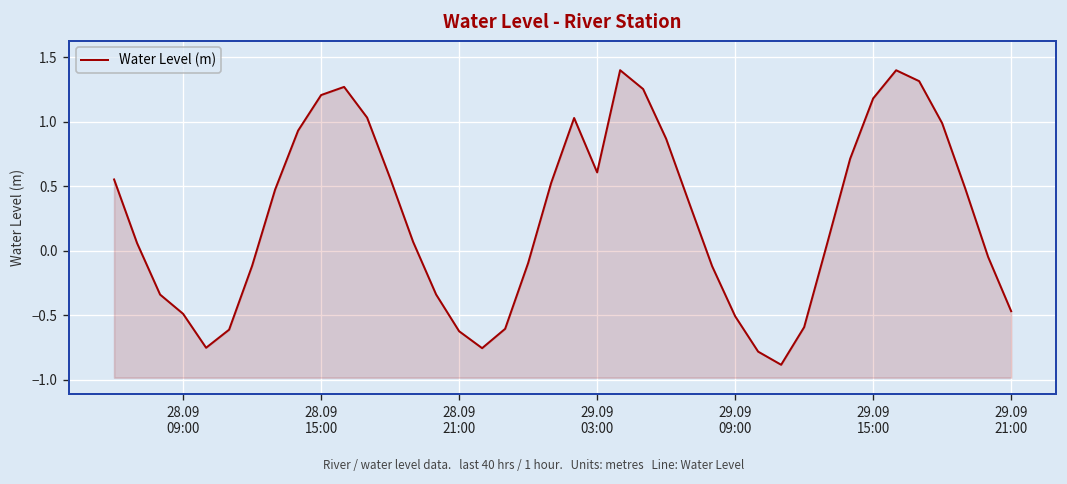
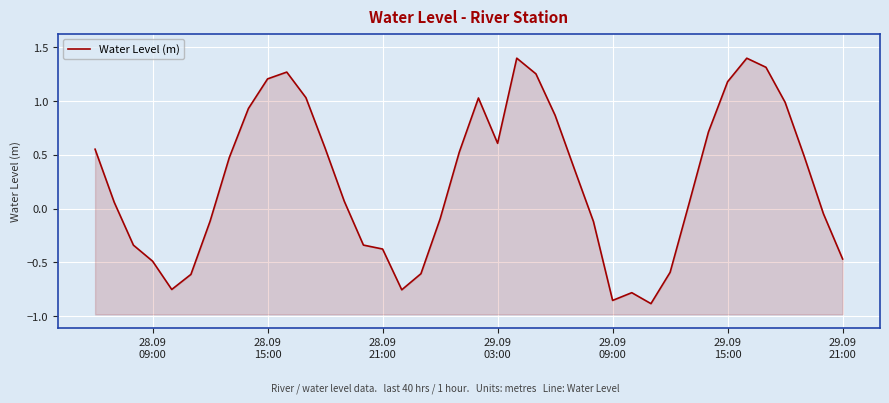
28.09 21:00: -0.62 -> -0.38
29.09 09:00: -0.51 -> -0.85
